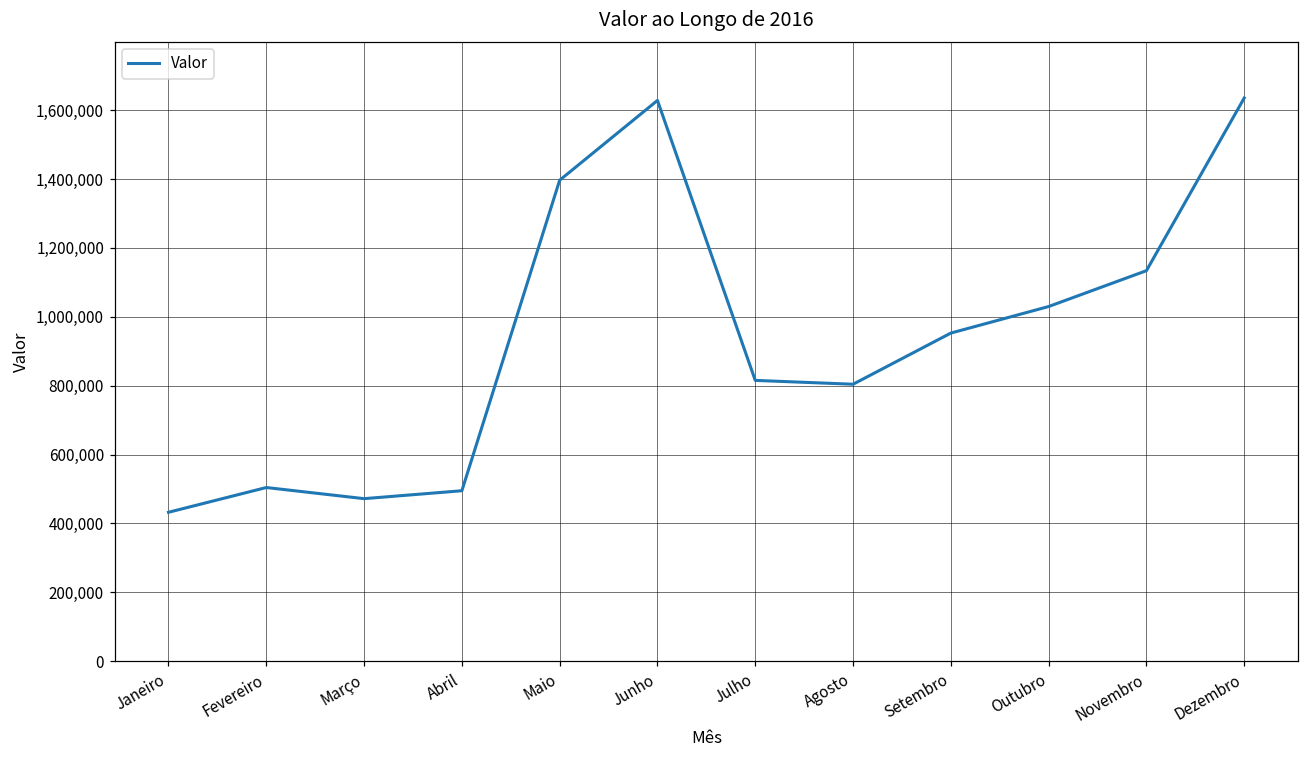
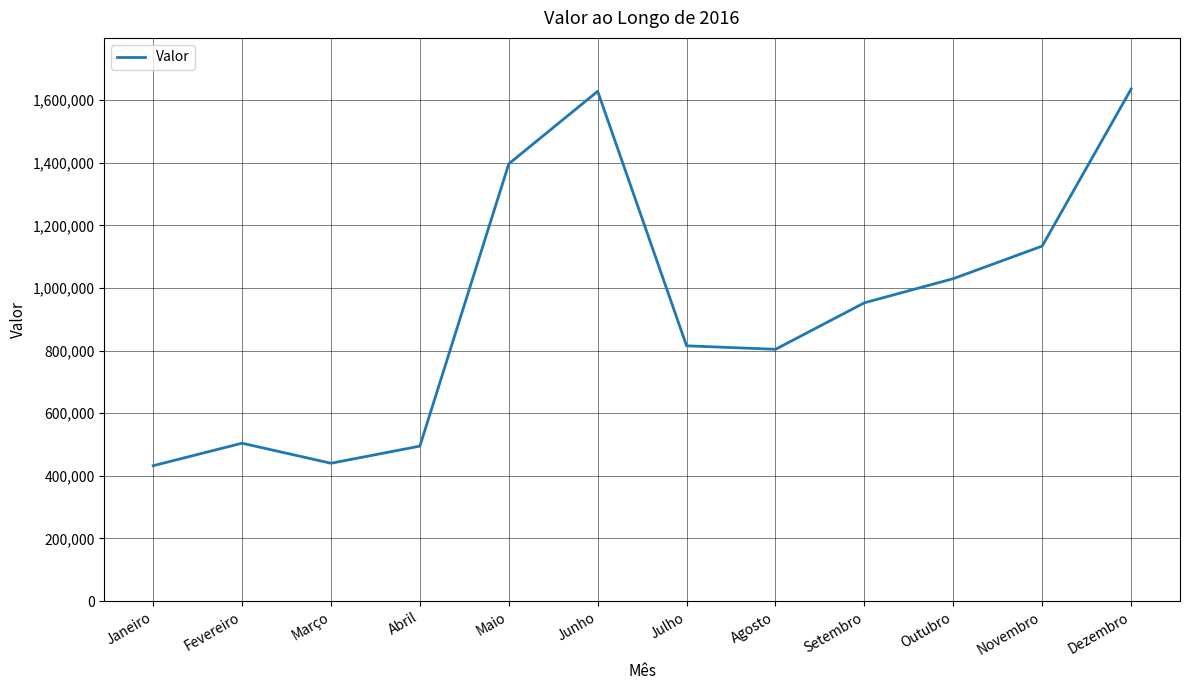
Março: 470,000 -> 440,000
